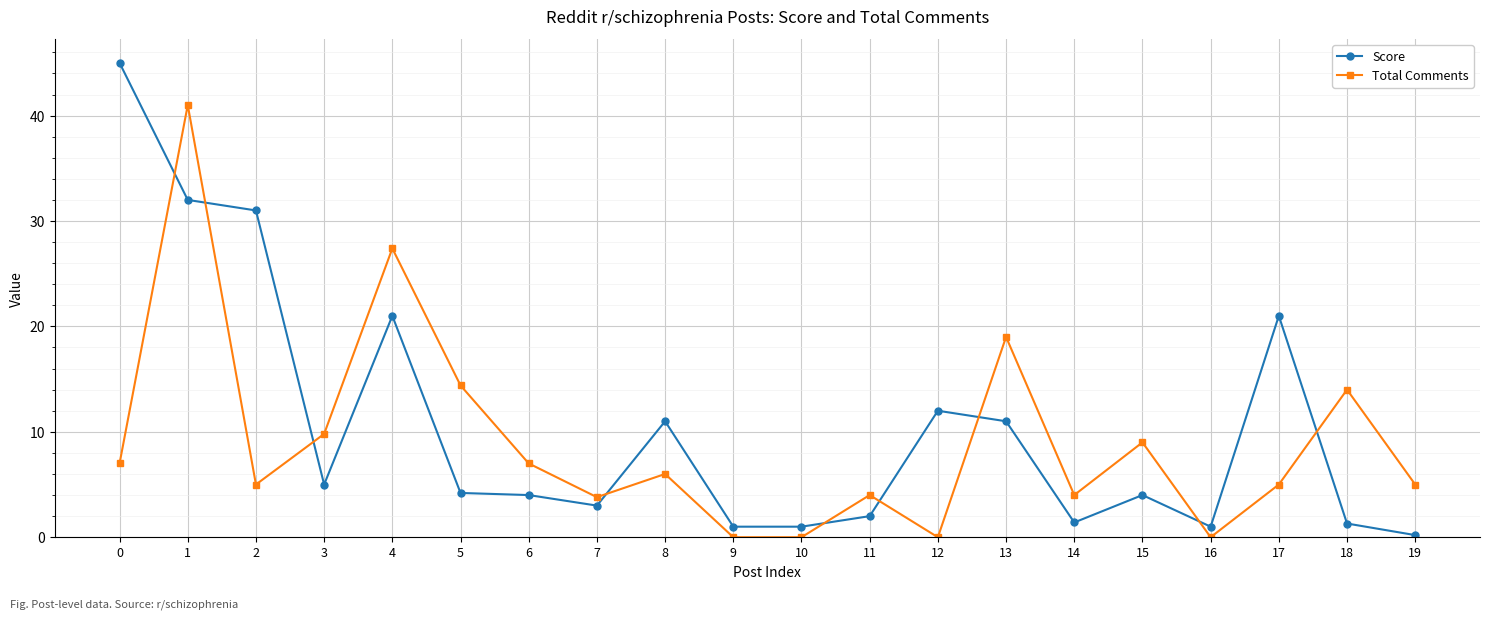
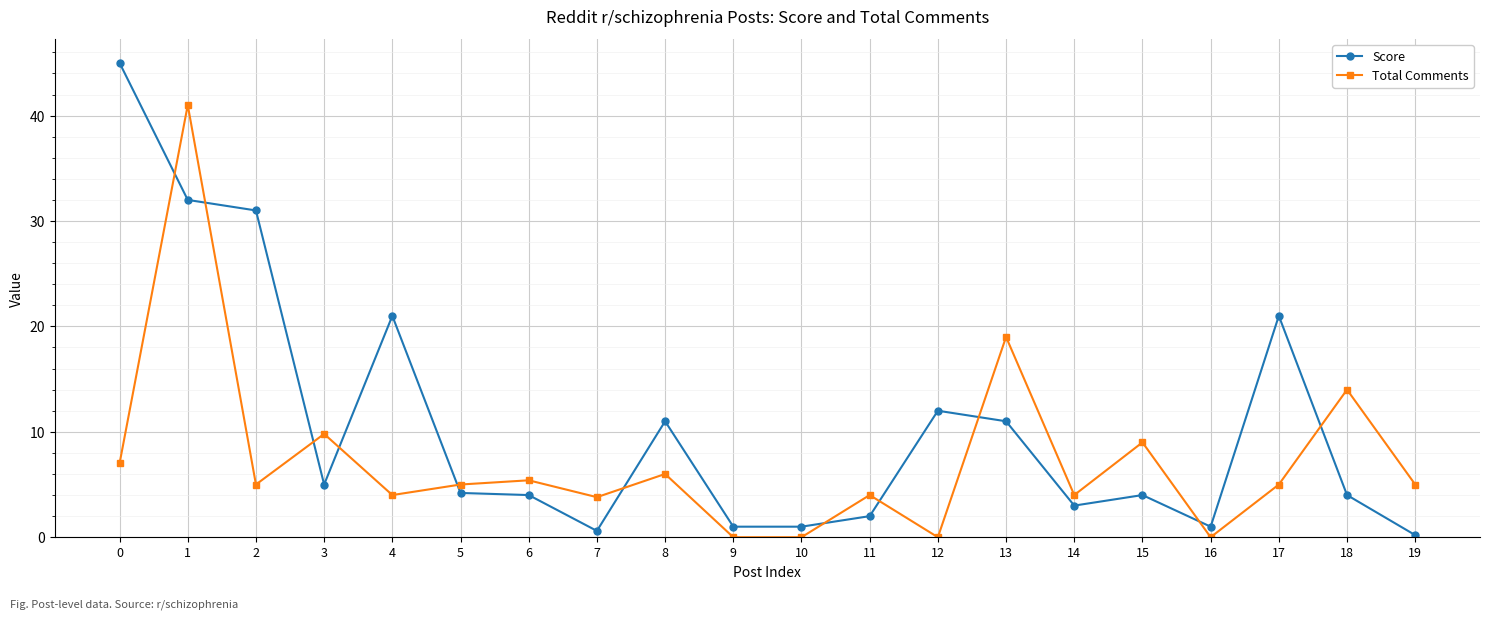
Total Comments, 4: 27.4 -> 4.0
Total Comments, 5: 14.4 -> 5.0
Total Comments, 6: 7.0 -> 5.4
Score, 7: 3.0 -> 0.6
Score, 14: 1.4 -> 3.0
Score, 18: 1.3 -> 4.0
